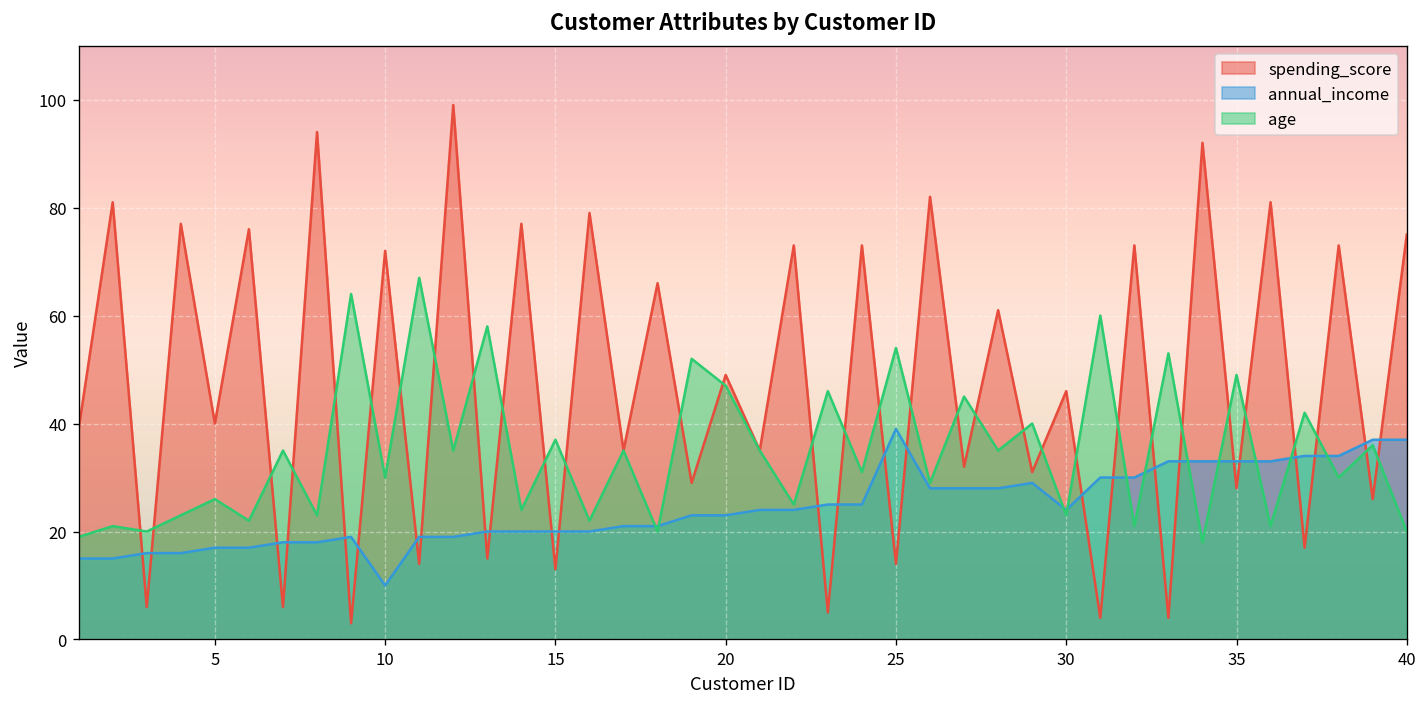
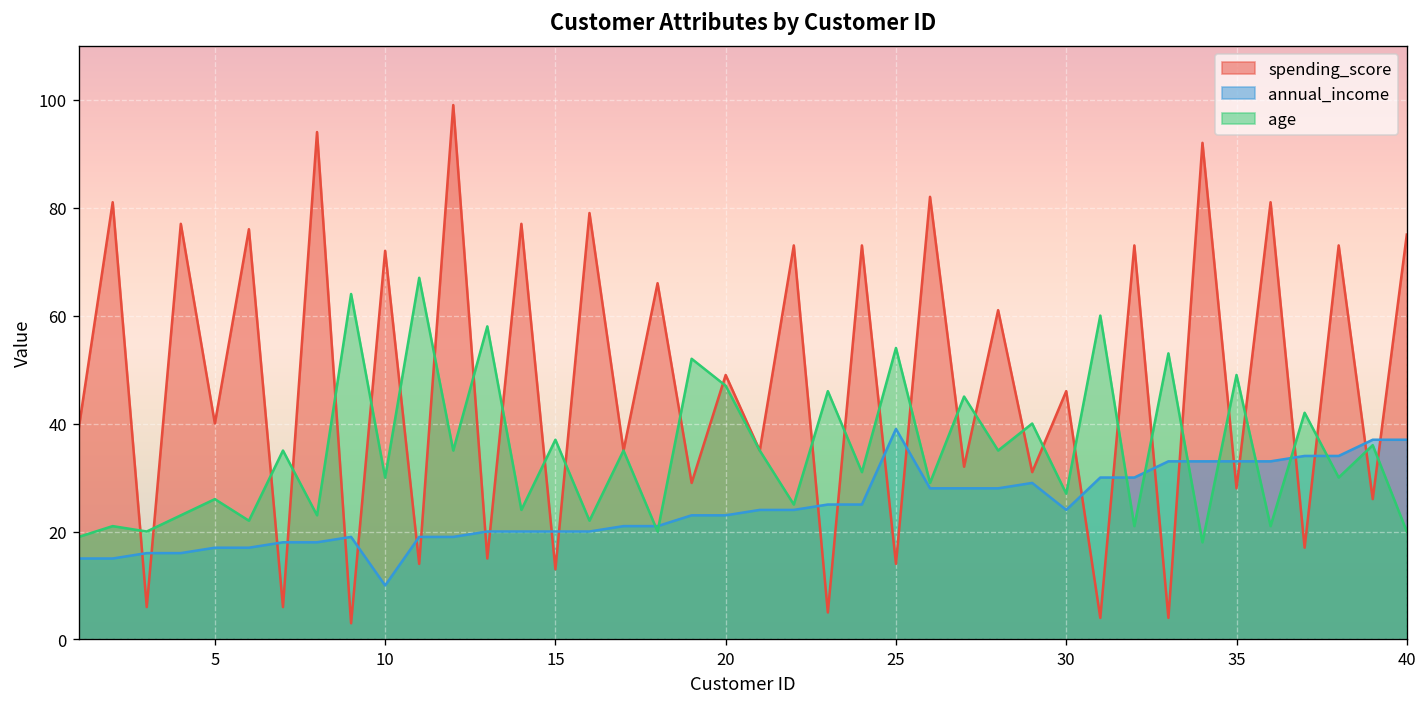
age, 30: 23 -> 27
